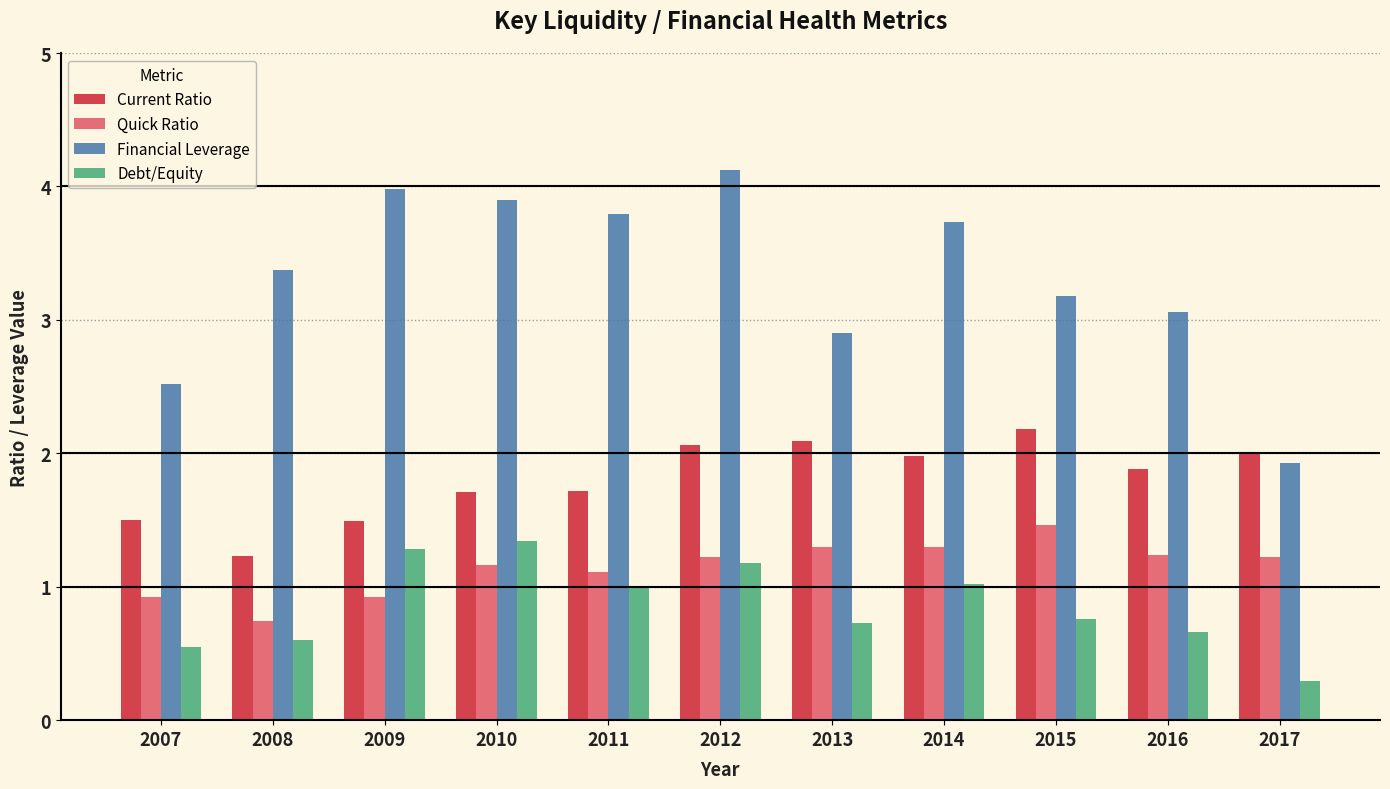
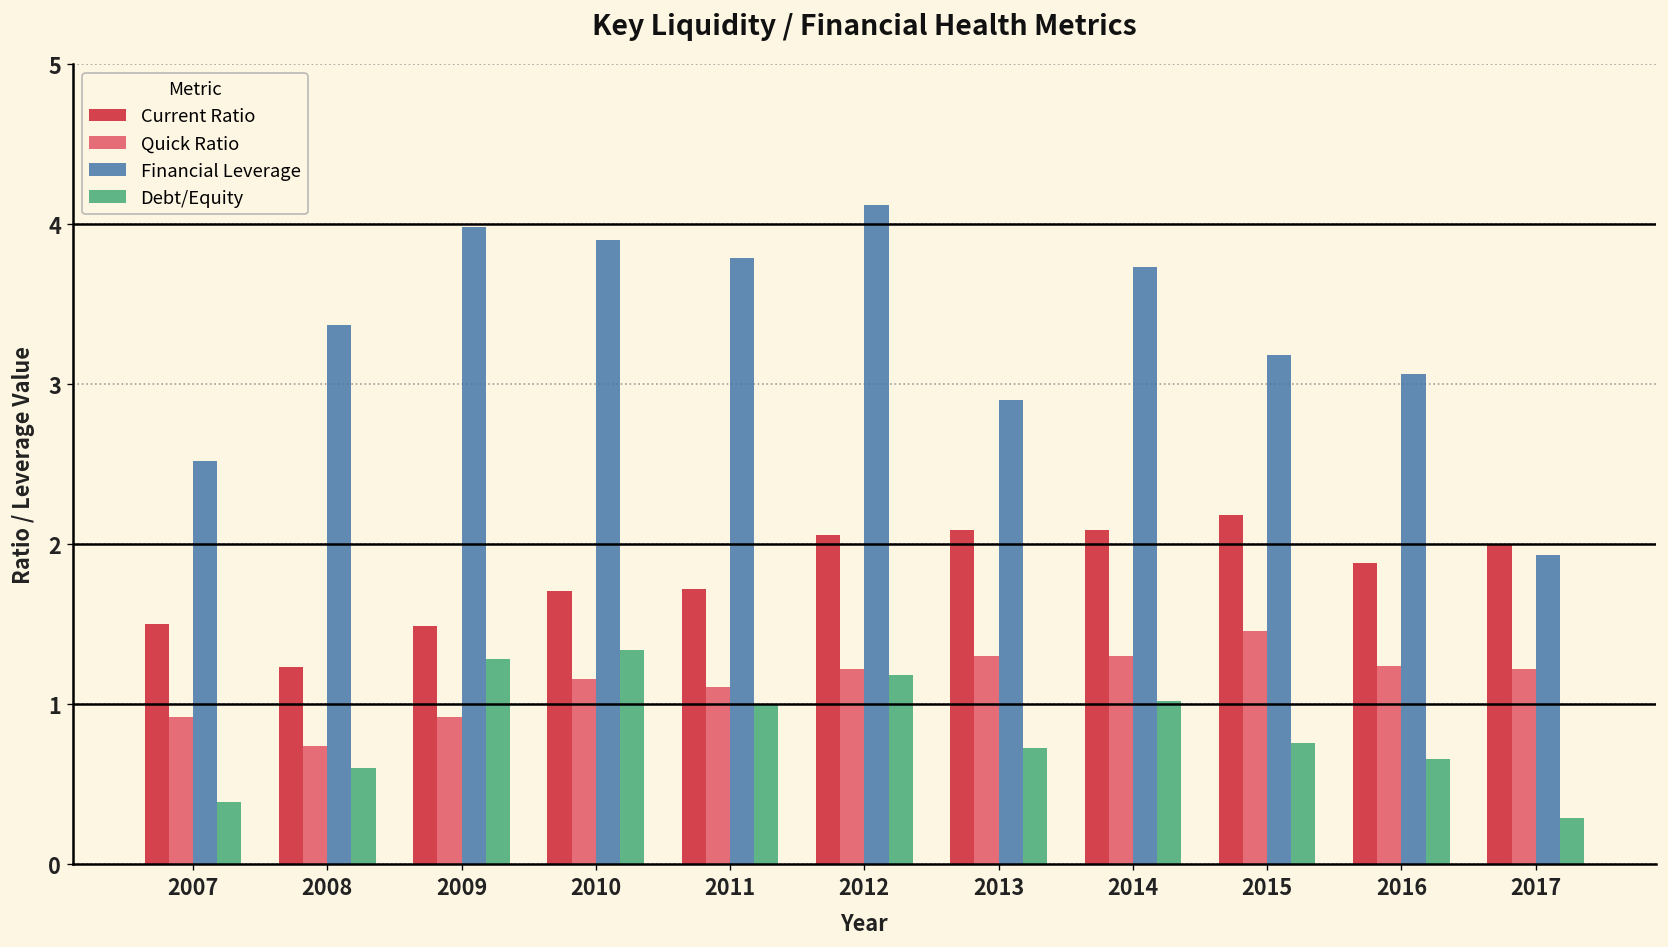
Debt/Equity, 2007: 0.55 -> 0.39
Current Ratio, 2014: 1.98 -> 2.09
